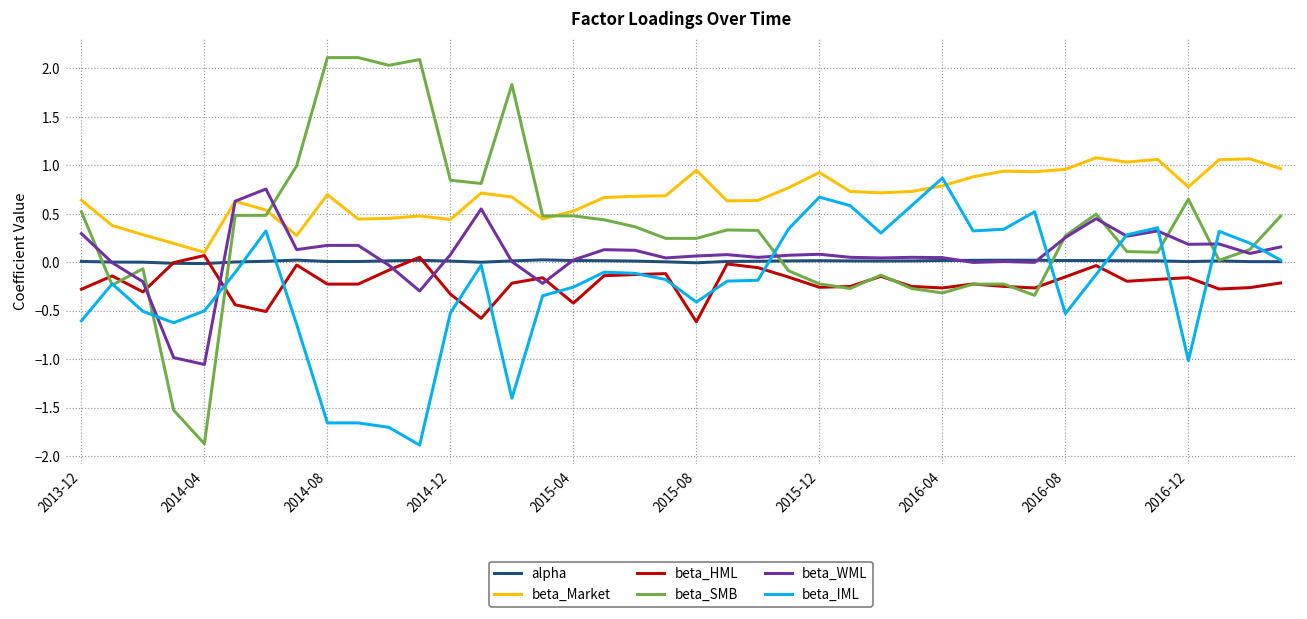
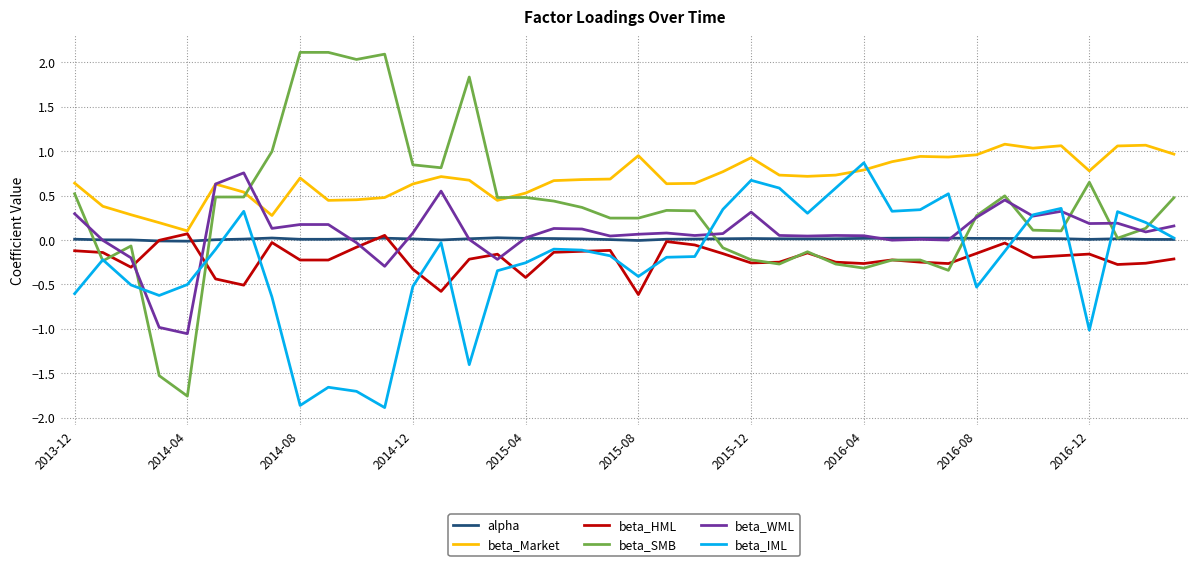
beta_HML, 2013-12: -0.3 -> -0.1
beta_SMB, 2014-04: -1.9 -> -1.8
beta_IML, 2014-08: -1.7 -> -1.9
beta_Market, 2014-12: 0.4 -> 0.6
beta_WML, 2015-12: 0.1 -> 0.3
